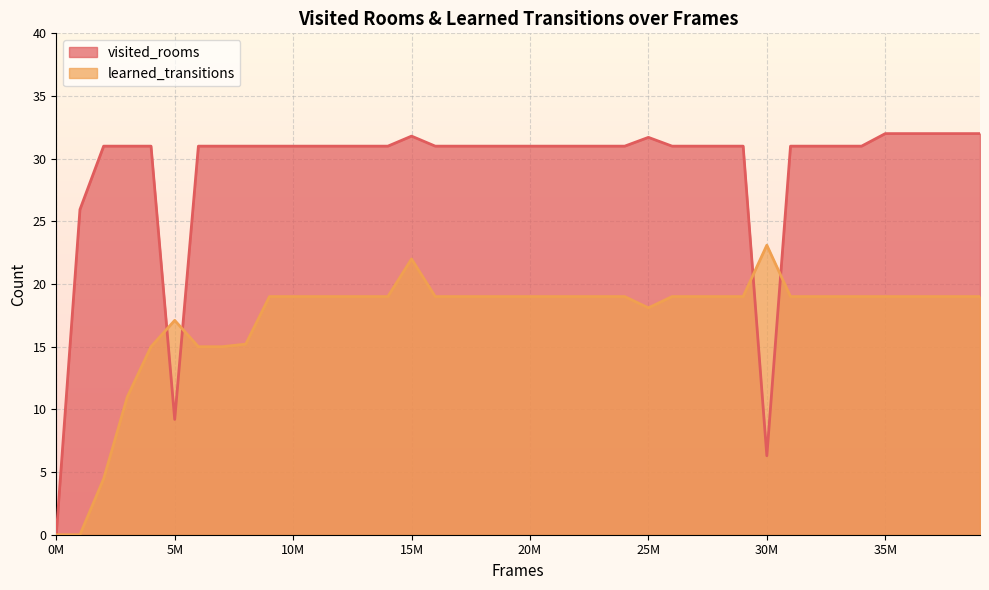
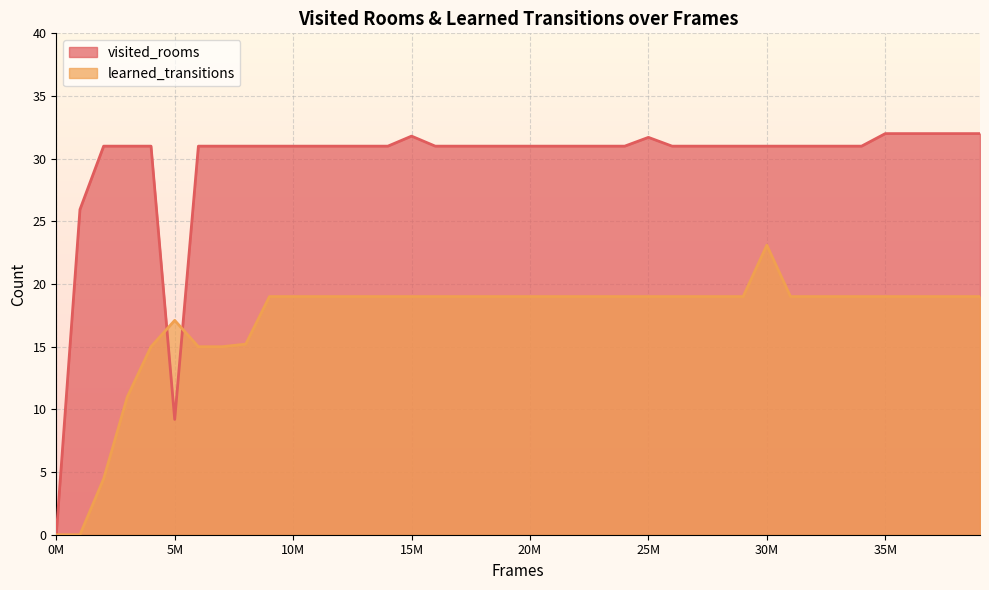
learned_transitions, 15M: 22 -> 19
learned_transitions, 25M: 18.1 -> 19.0
visited_rooms, 30M: 6.3 -> 31.0
